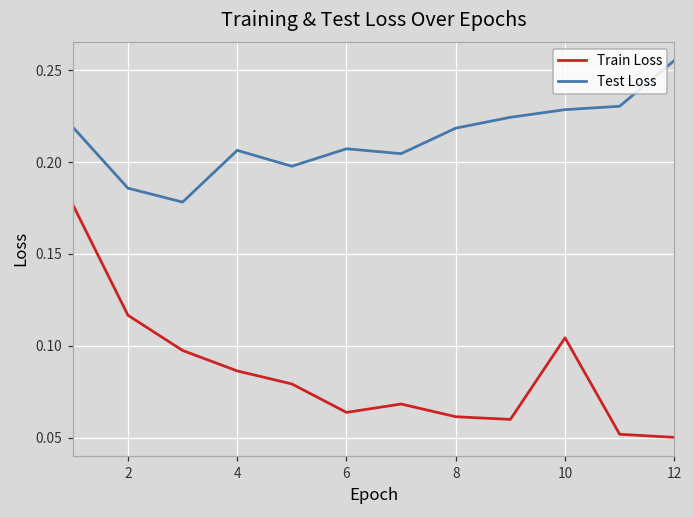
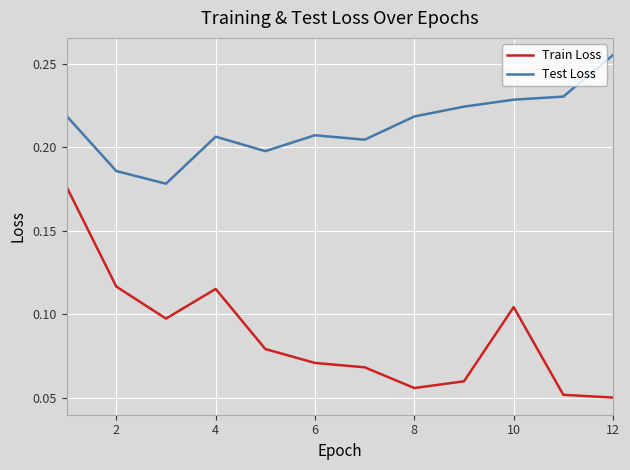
Train Loss, 4: 0.086 -> 0.115
Train Loss, 6: 0.064 -> 0.071
Train Loss, 8: 0.061 -> 0.056
